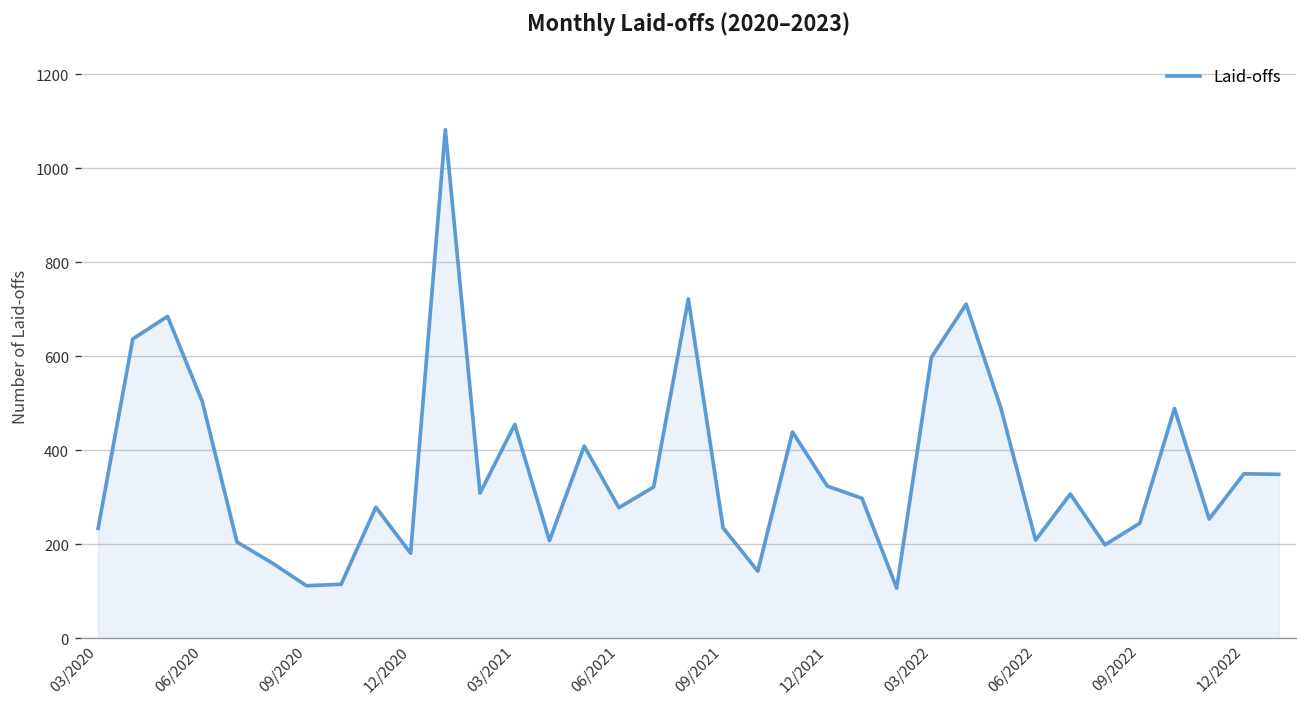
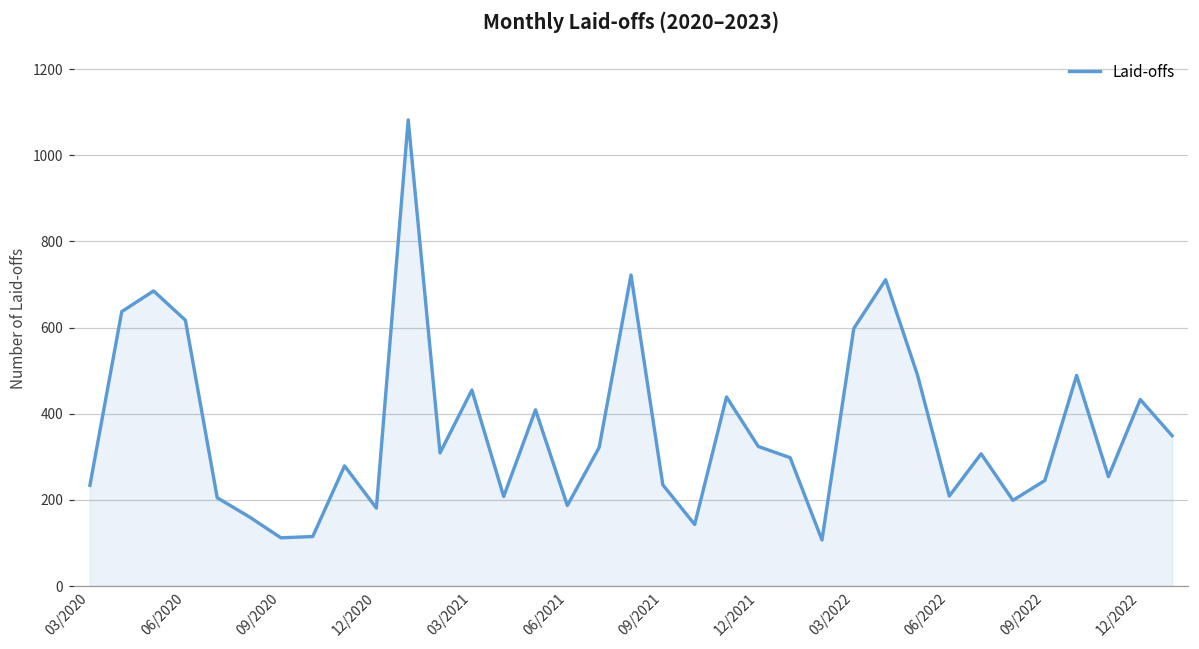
06/2020: 500 -> 620
06/2021: 280 -> 190
12/2022: 350 -> 430
